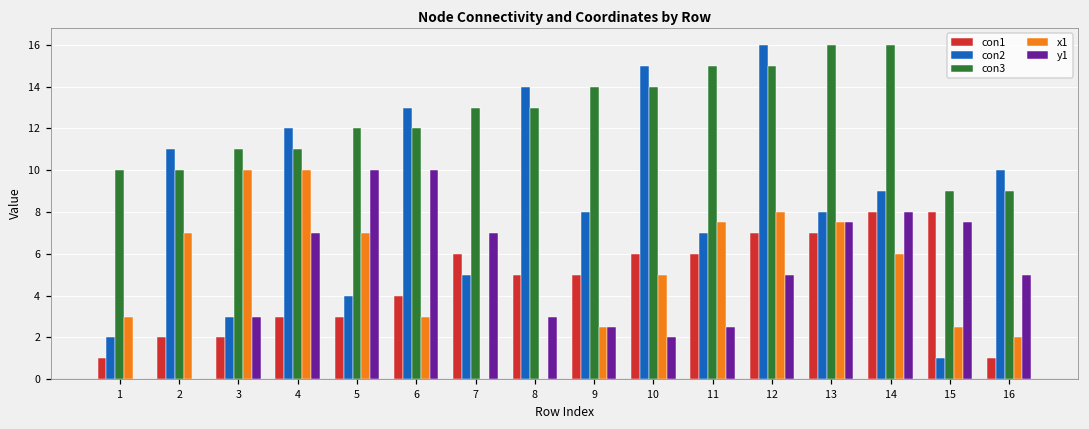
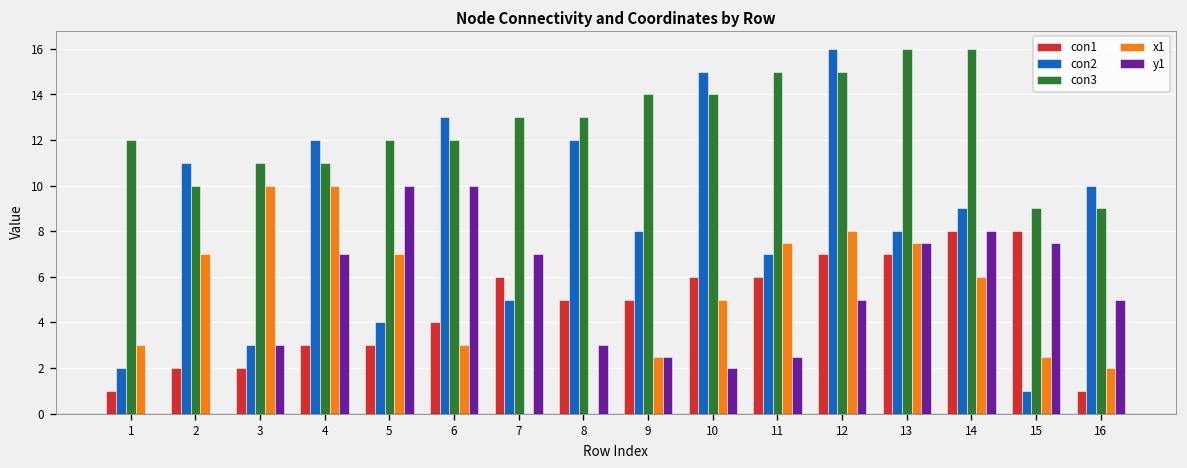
con3, 1: 10 -> 12
con2, 8: 14 -> 12
